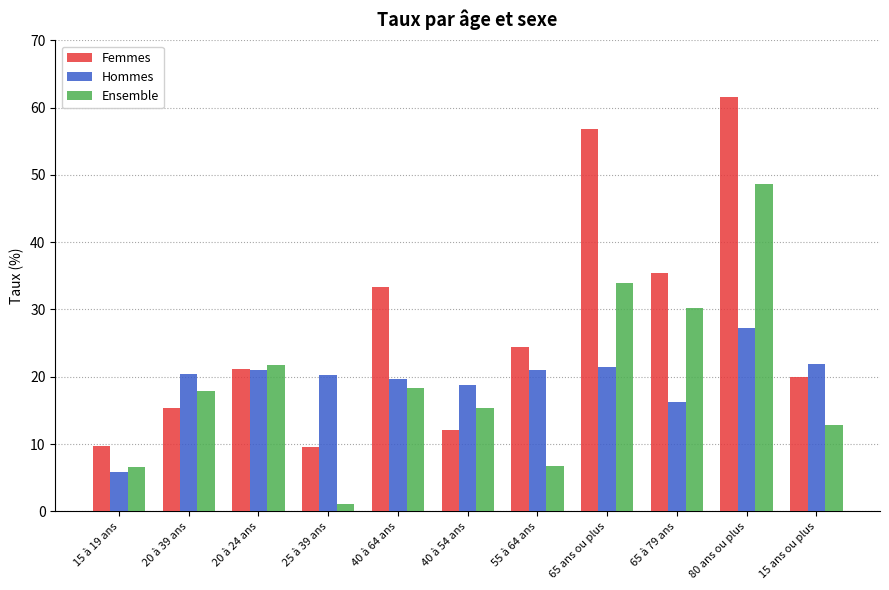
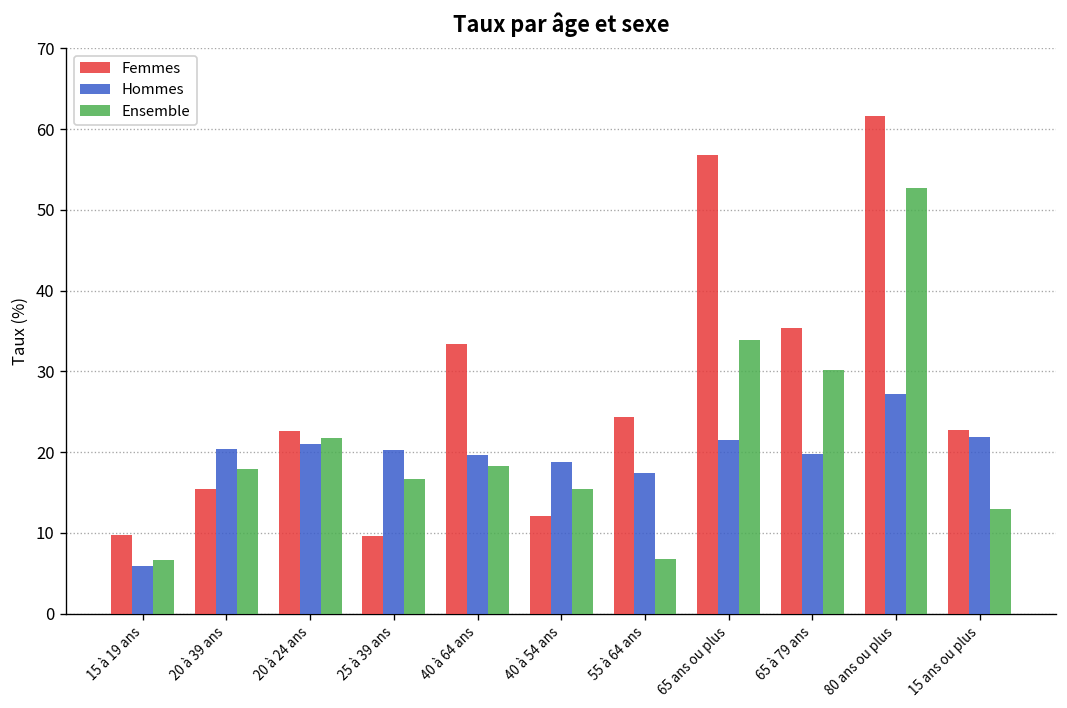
Femmes, 20 à 24 ans: 21 -> 23
Ensemble, 25 à 39 ans: 1 -> 17
Hommes, 55 à 64 ans: 21 -> 17
Hommes, 65 à 79 ans: 16 -> 20
Ensemble, 80 ans ou plus: 49 -> 53
Femmes, 15 ans ou plus: 20 -> 23
